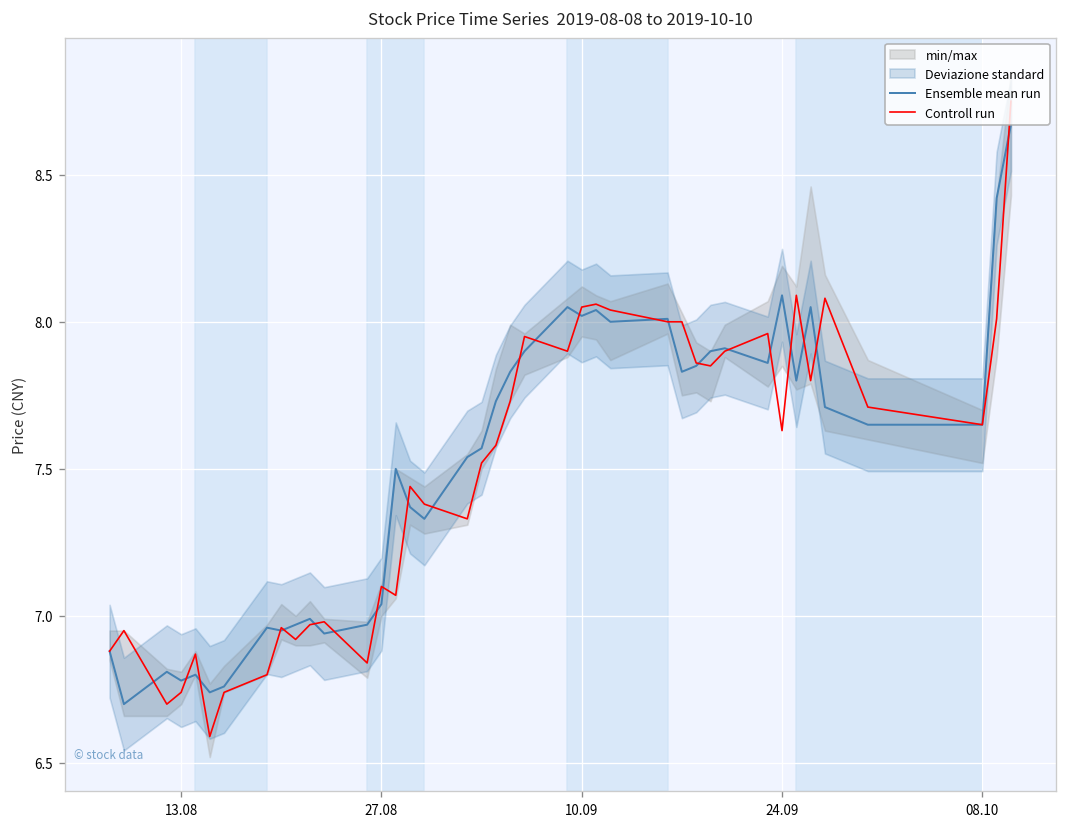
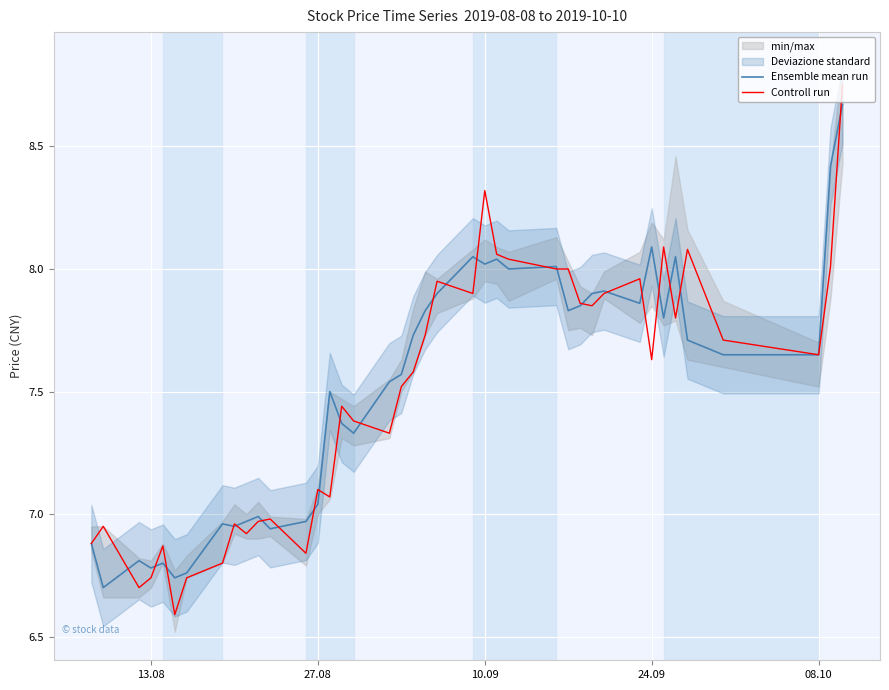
Controll run, 10.09: 8.05 -> 8.32
